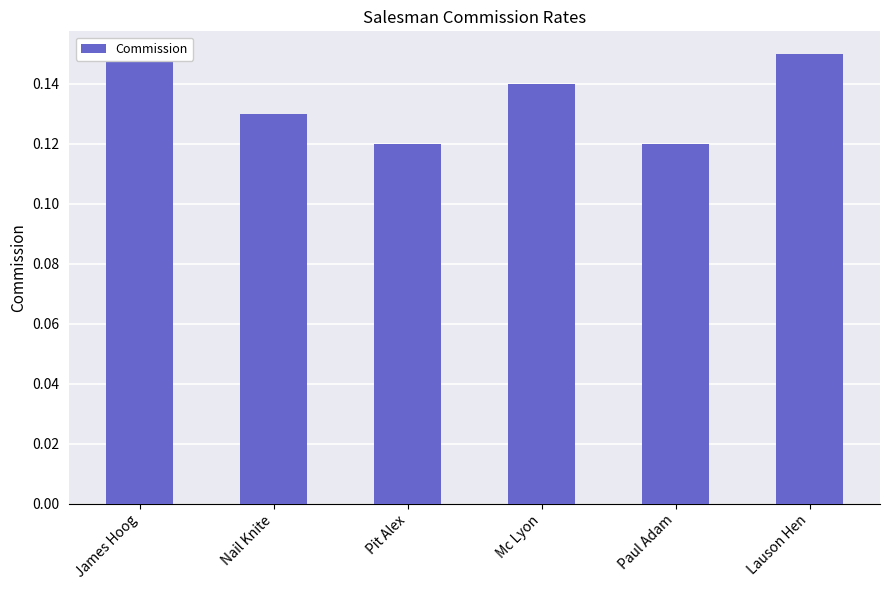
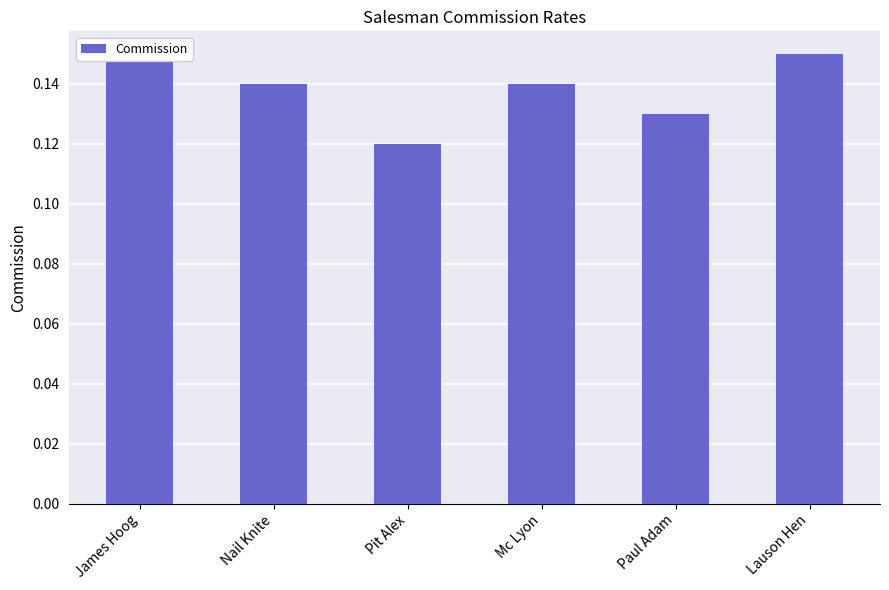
Nail Knite: 0.13 -> 0.14
Paul Adam: 0.12 -> 0.13
